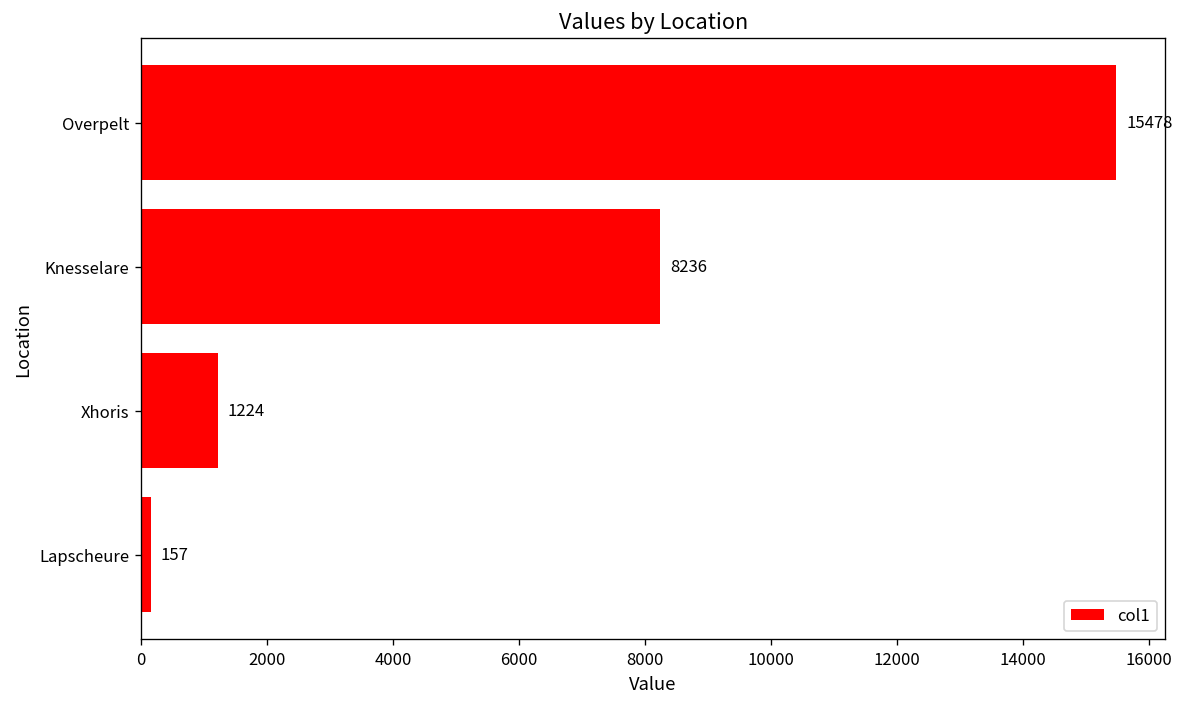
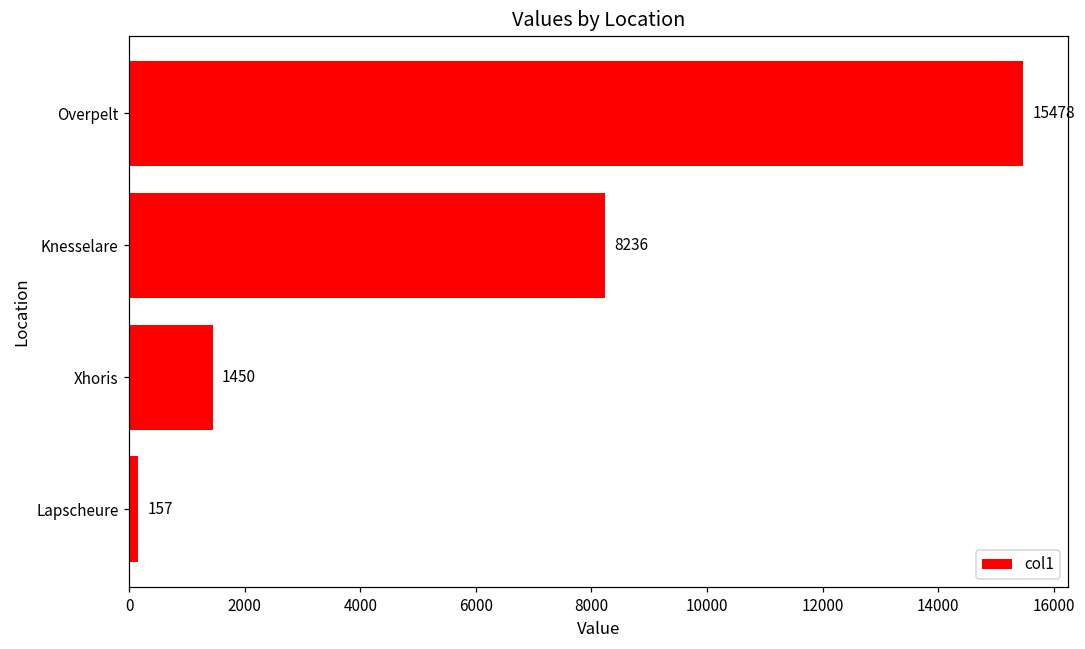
Xhoris: 1224 -> 1450
